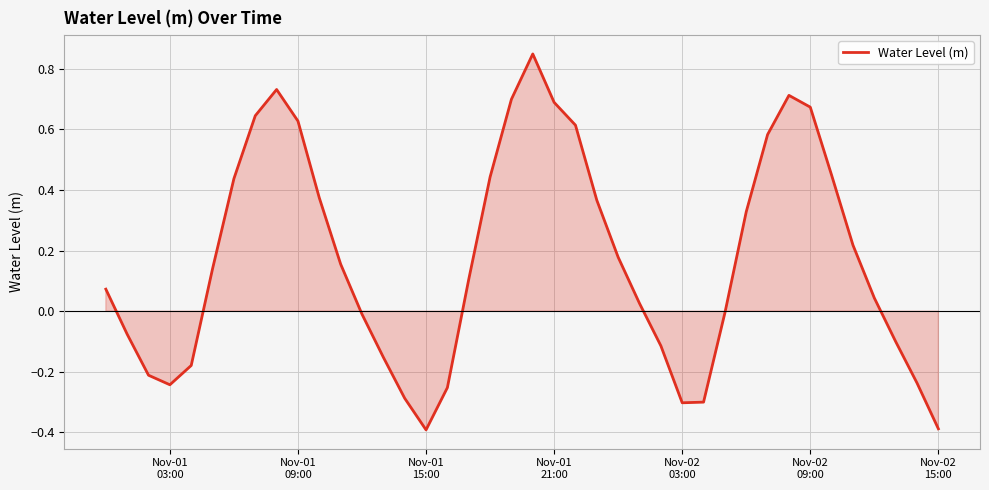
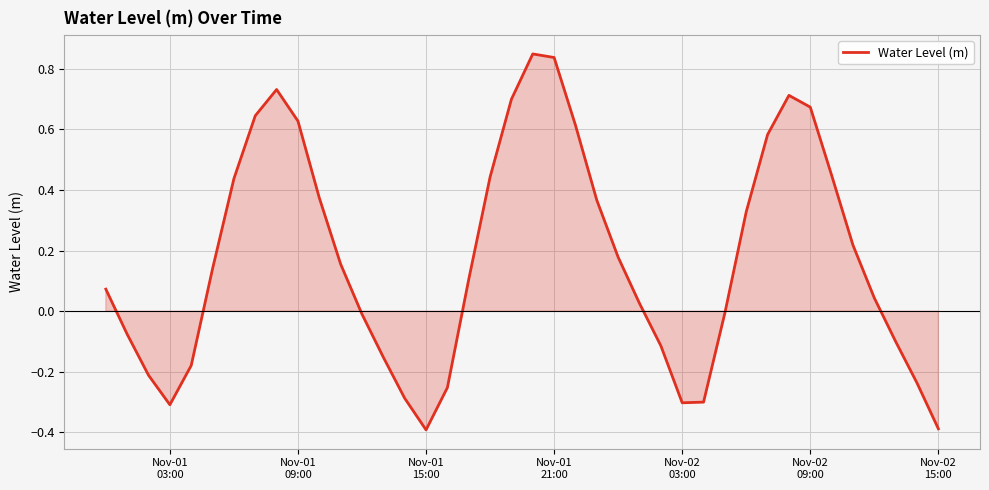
Nov-01 03:00: -0.24 -> -0.31
Nov-01 21:00: 0.69 -> 0.84
